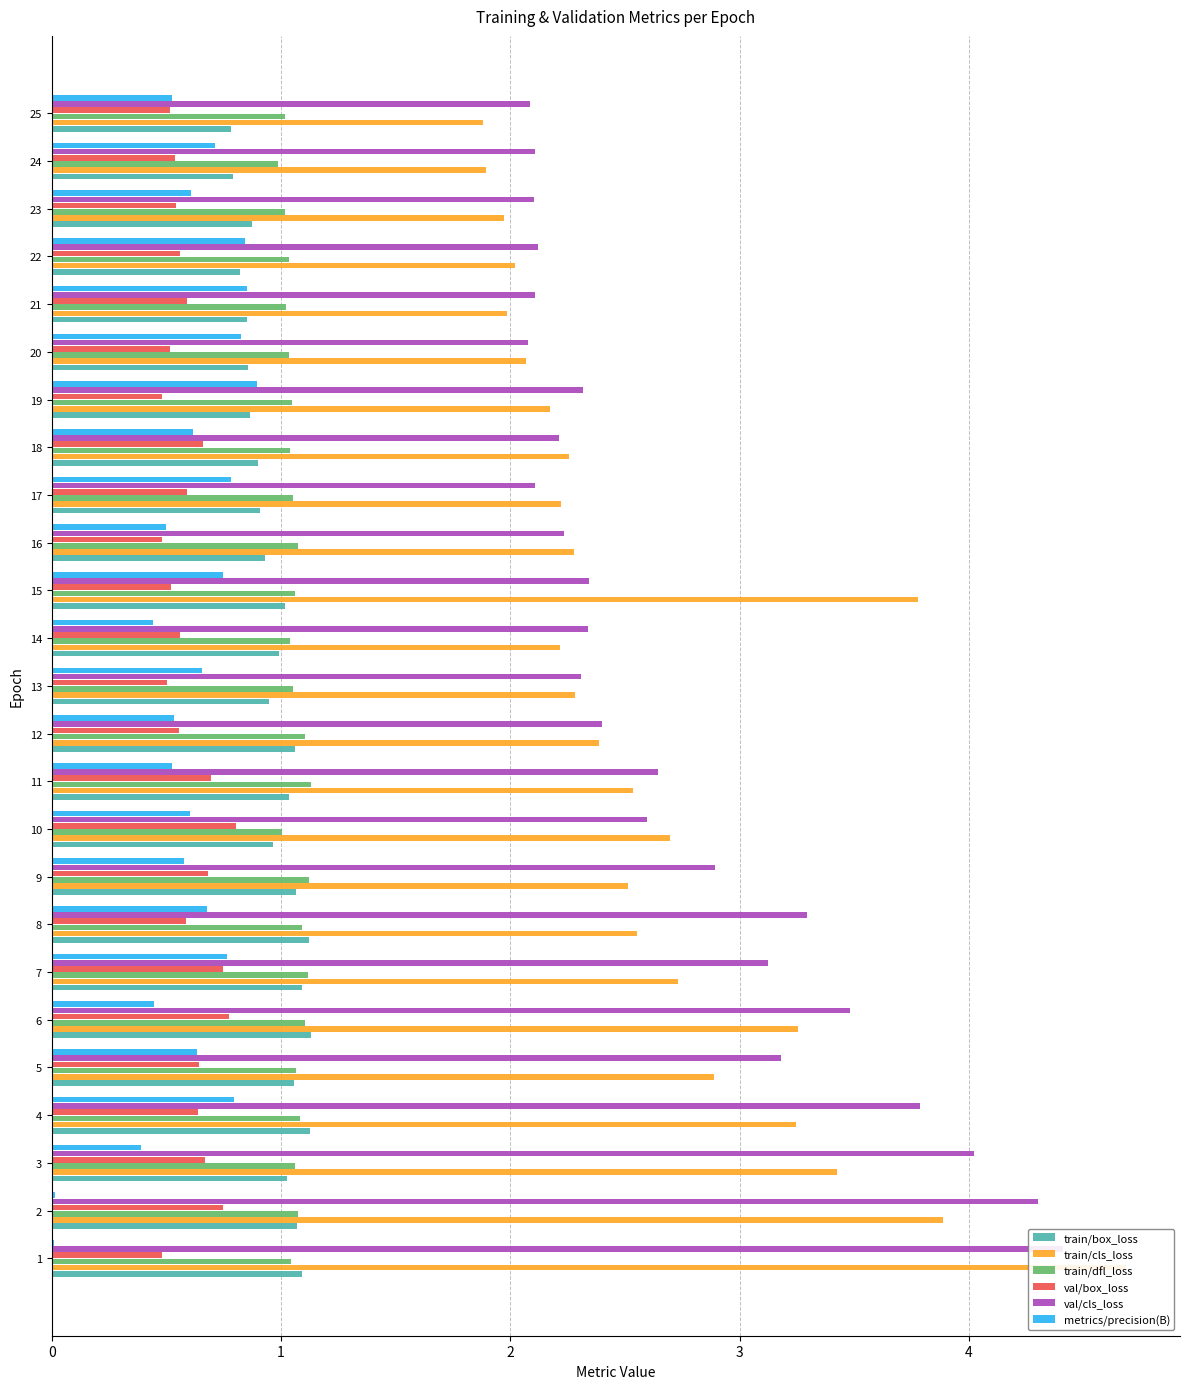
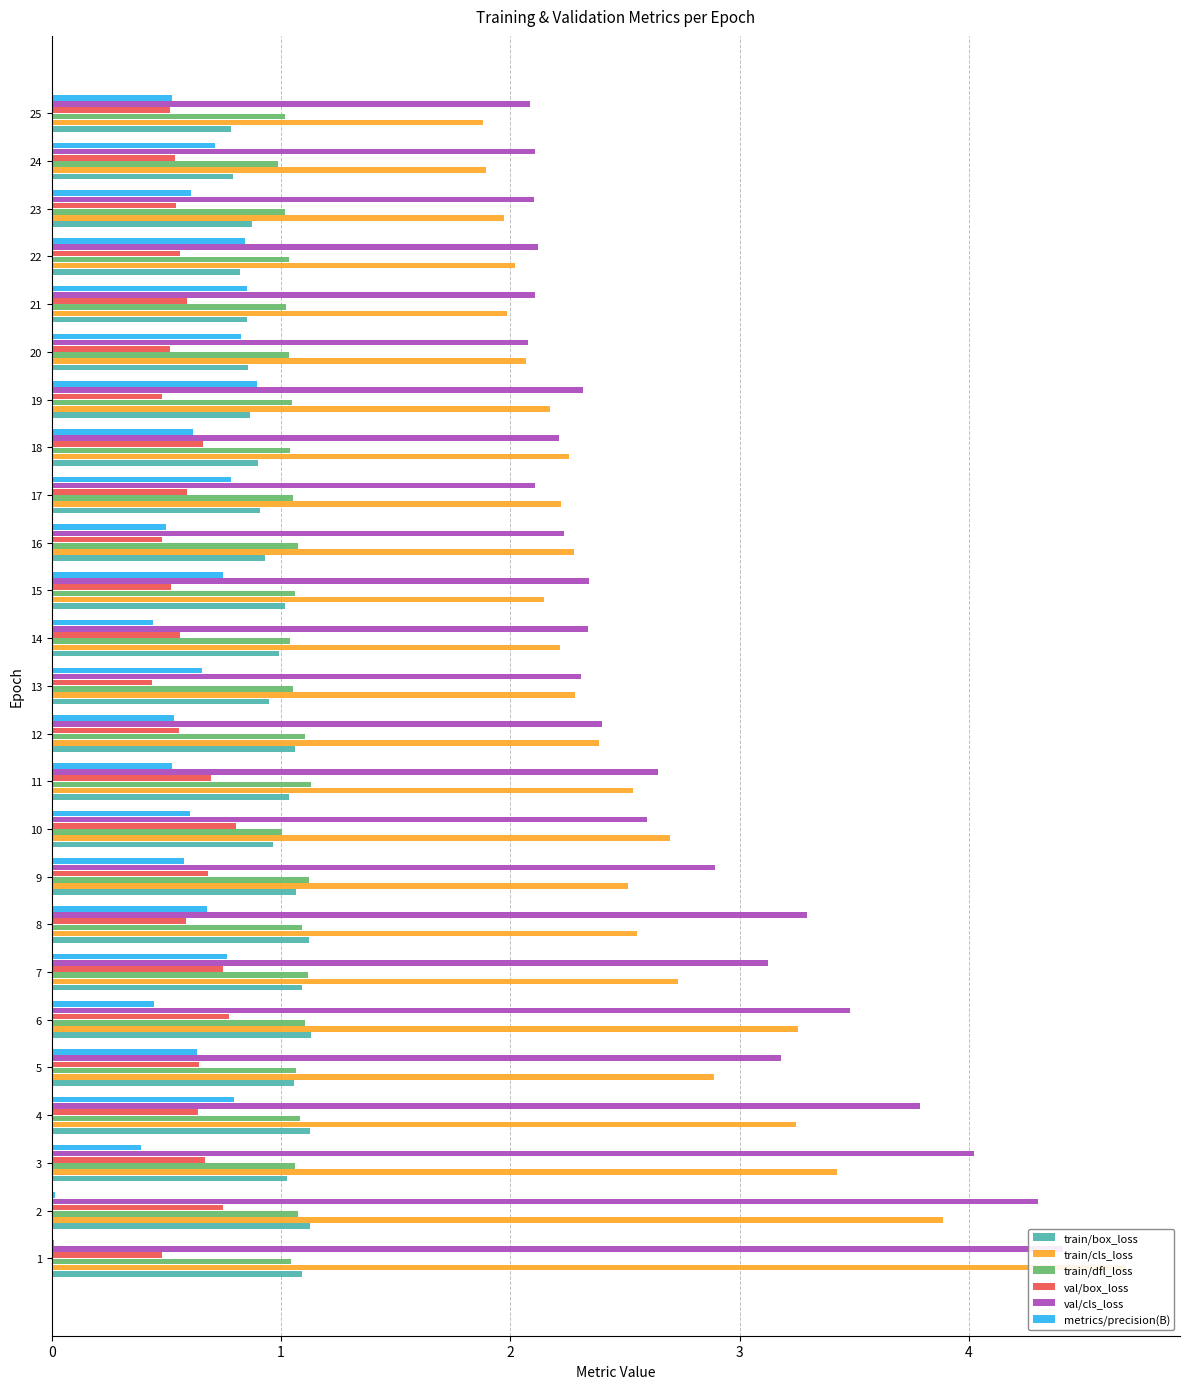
train/cls_loss, 15: 3.78 -> 2.15
val/box_loss, 13: 0.50 -> 0.44
train/box_loss, 2: 1.07 -> 1.13
